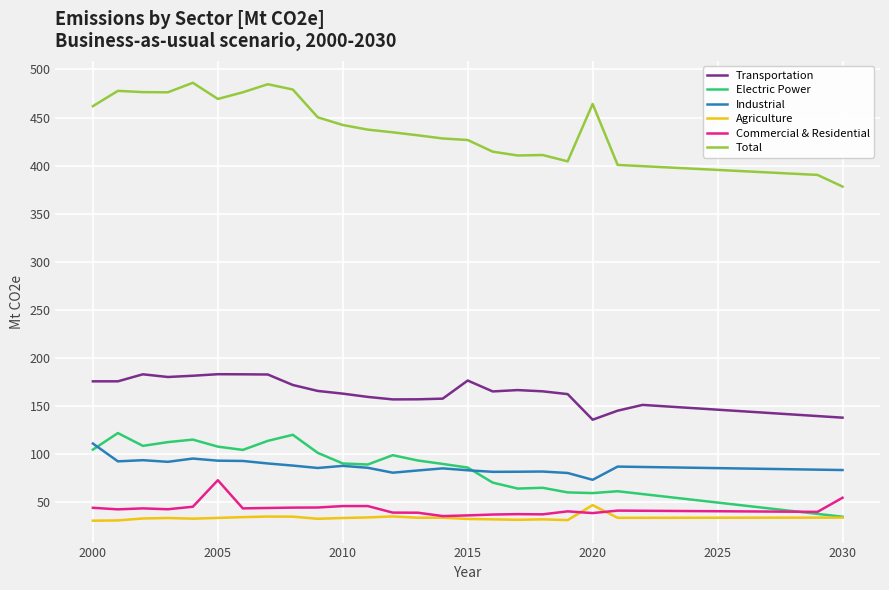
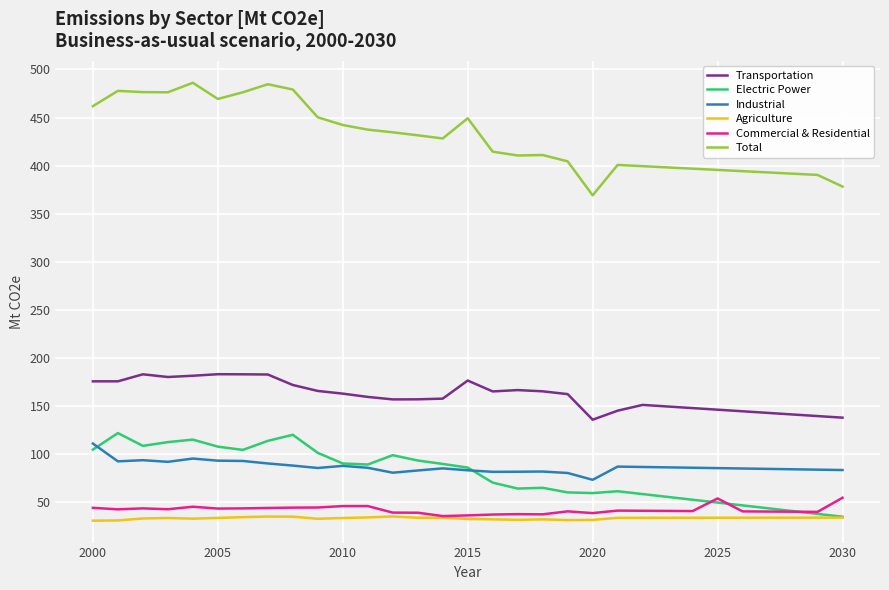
Commercial & Residential, 2005: 70 -> 40
Total, 2015: 430 -> 450
Agriculture, 2020: 50 -> 30
Total, 2020: 460 -> 370
Commercial & Residential, 2025: 40 -> 50
